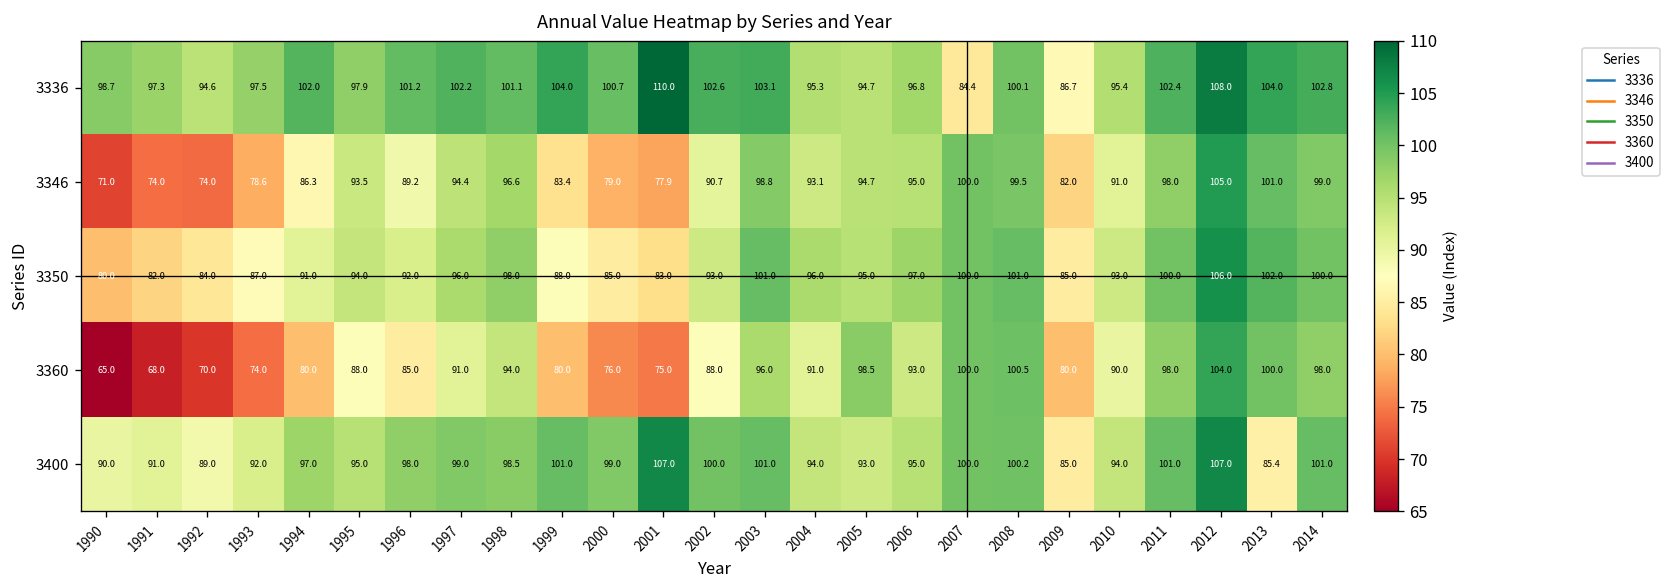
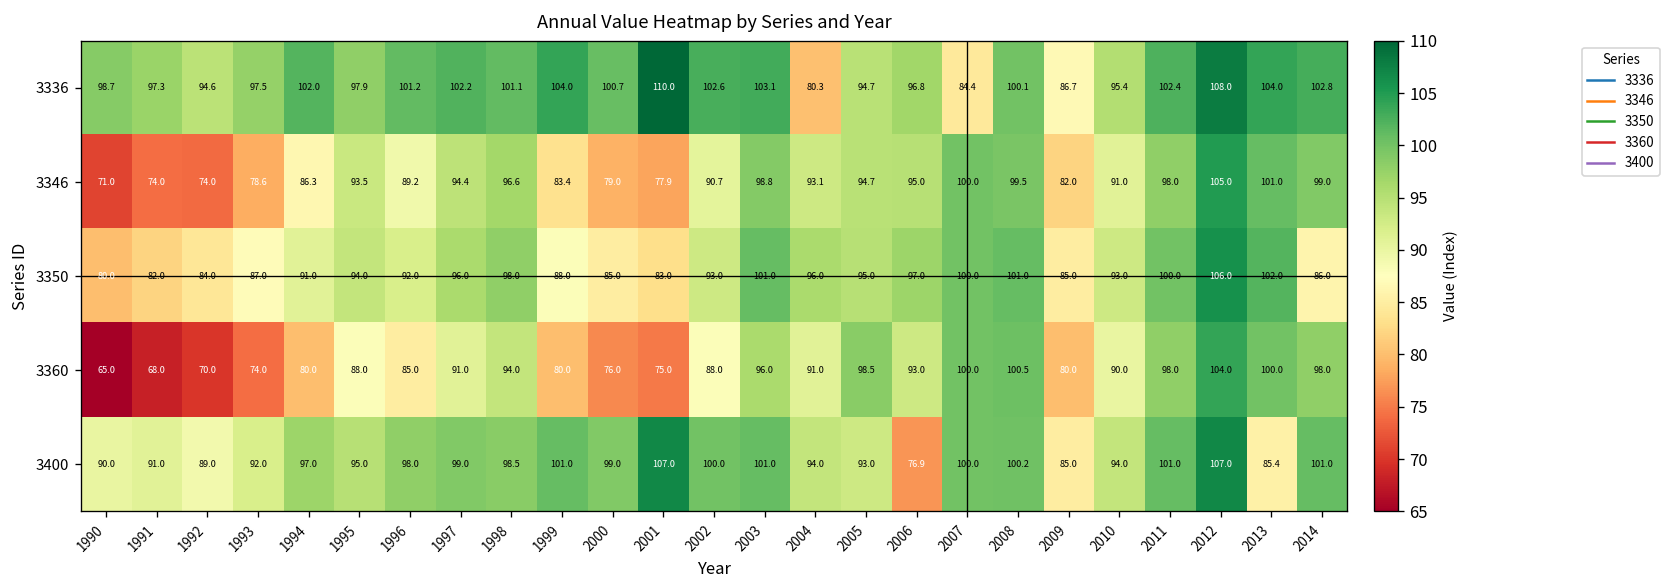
3336, 2004: 95.3 -> 80.3
3350, 2014: 100.0 -> 86.0
3400, 2006: 95.0 -> 76.9
